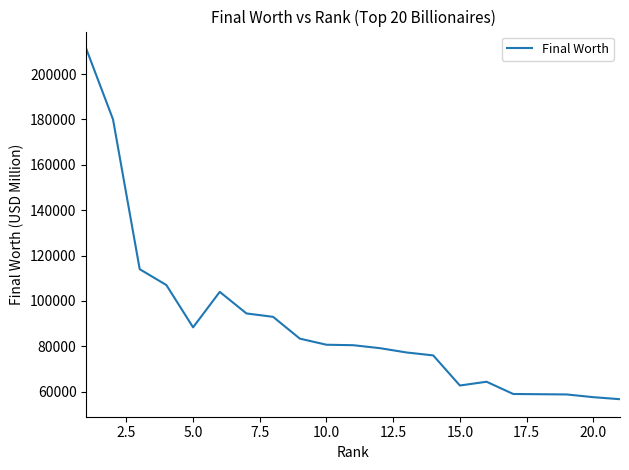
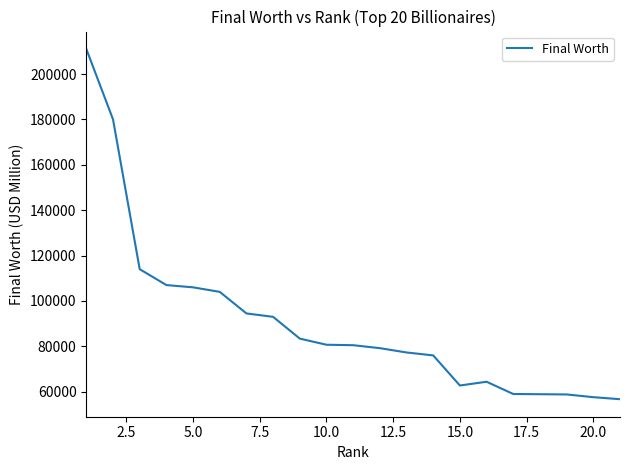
5.0: 88000 -> 106000
